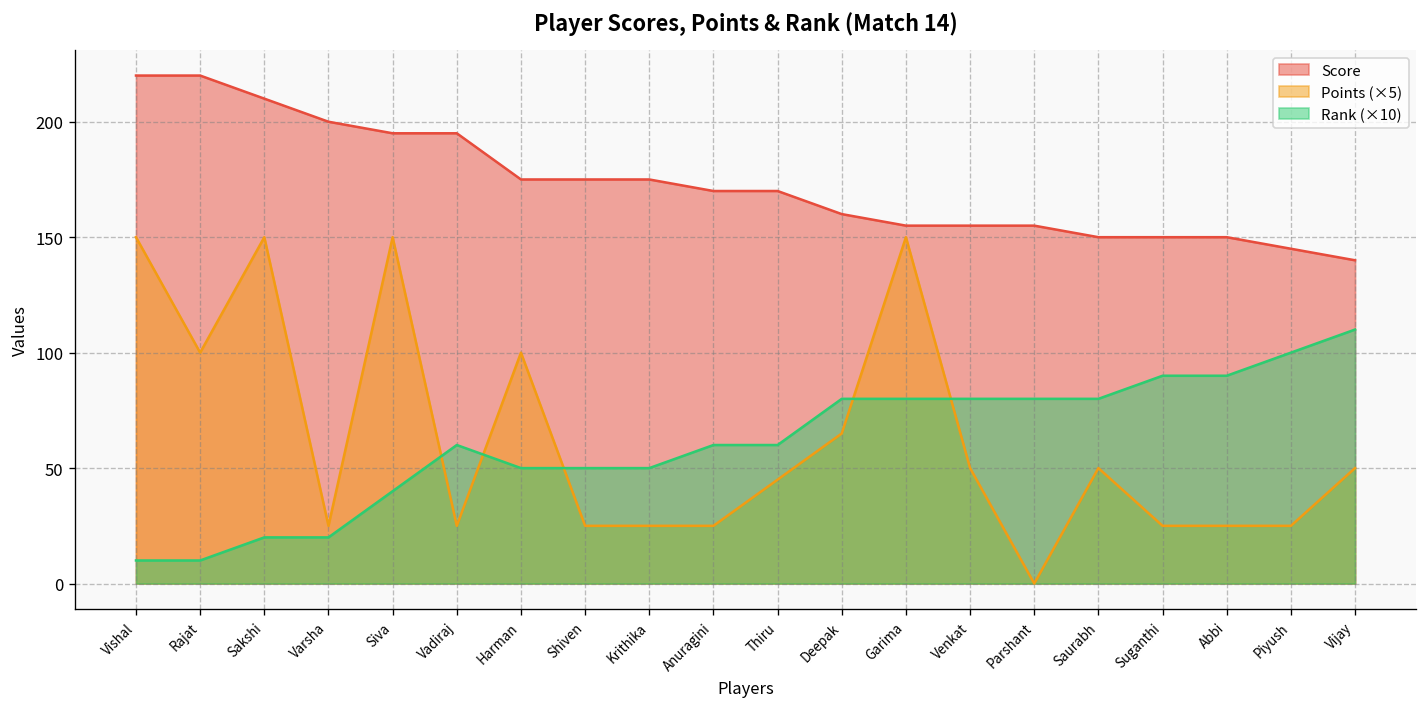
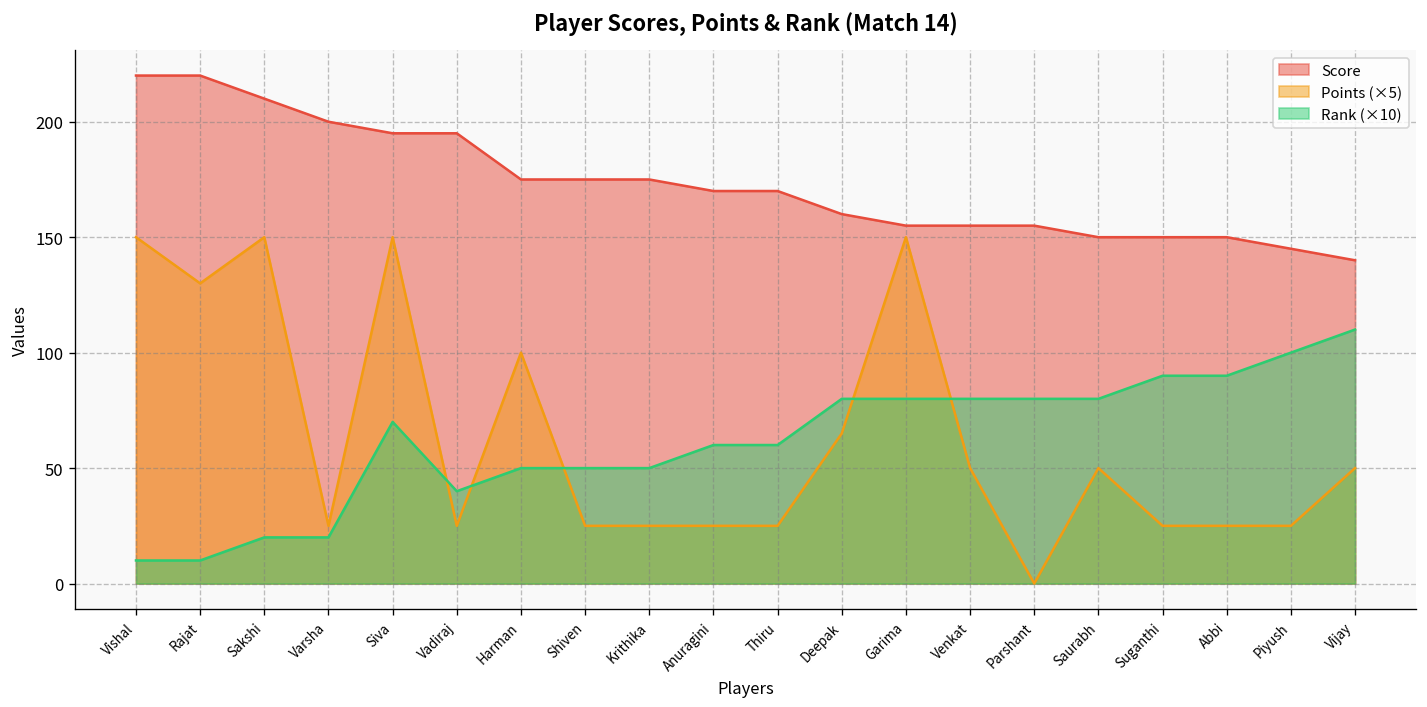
Points (×5), Rajat: 100 -> 130
Rank (×10), Siva: 40 -> 70
Rank (×10), Vadiraj: 60 -> 40
Points (×5), Thiru: 45 -> 25
